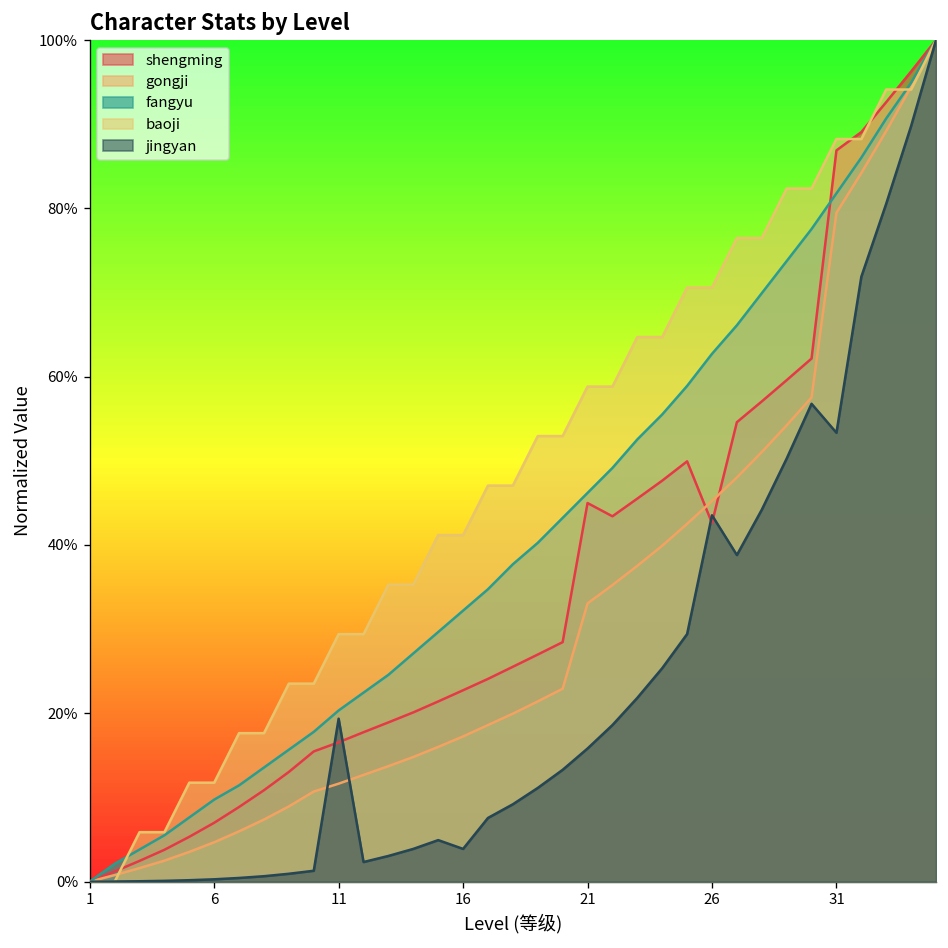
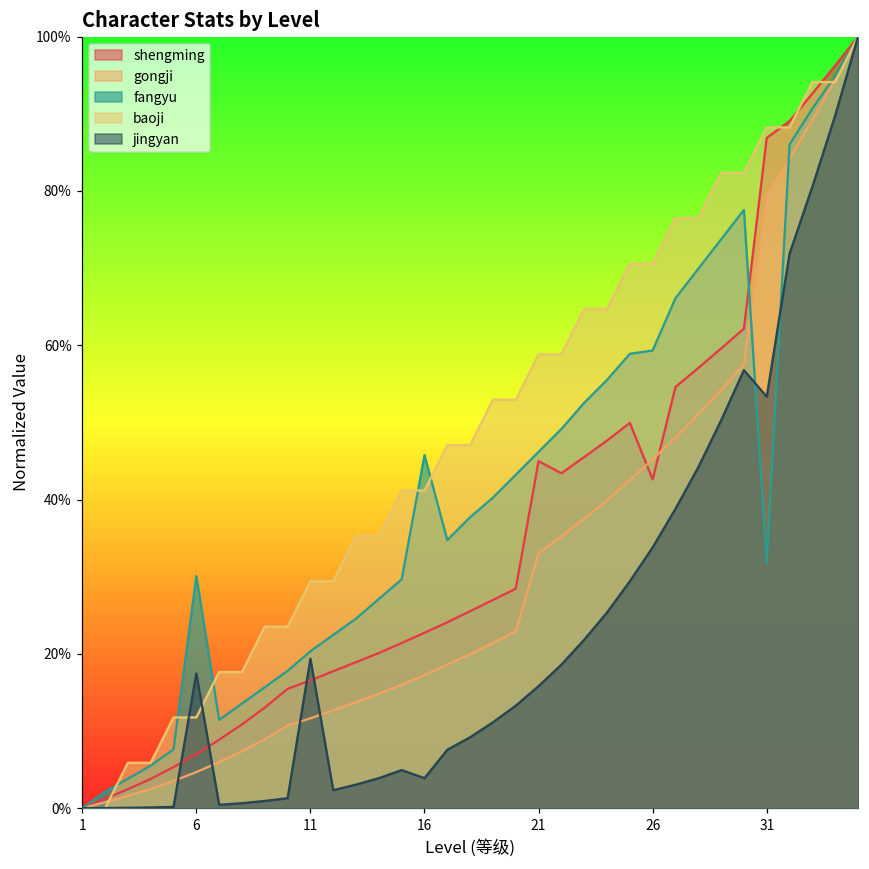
fangyu, 6: 10% -> 30%
jingyan, 6: 0% -> 17%
fangyu, 16: 32% -> 46%
fangyu, 26: 63% -> 59%
jingyan, 26: 44% -> 34%
fangyu, 31: 82% -> 32%
